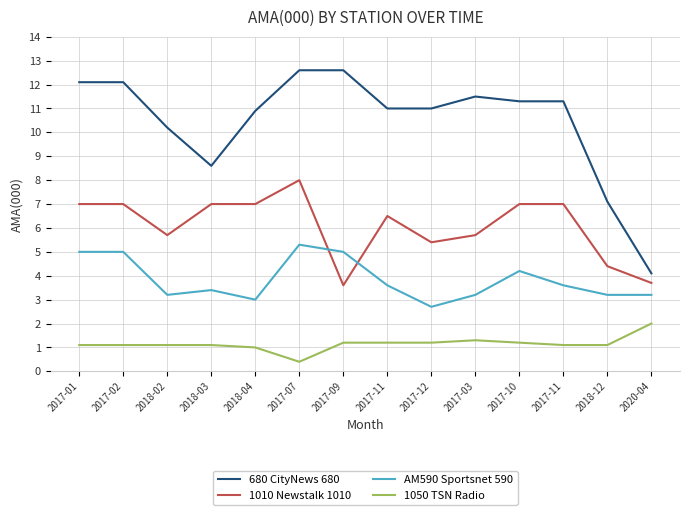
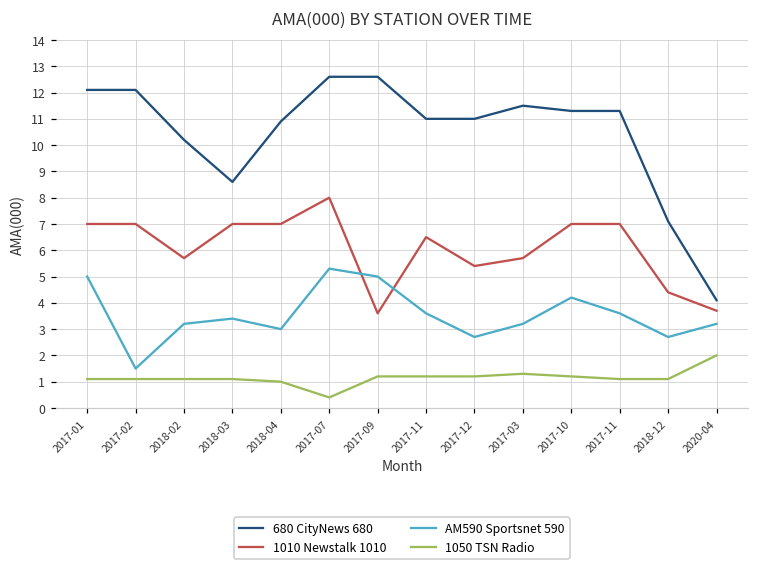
AM590 Sportsnet 590, 2017-02: 5.0 -> 1.5
AM590 Sportsnet 590, 2018-12: 3.2 -> 2.7
